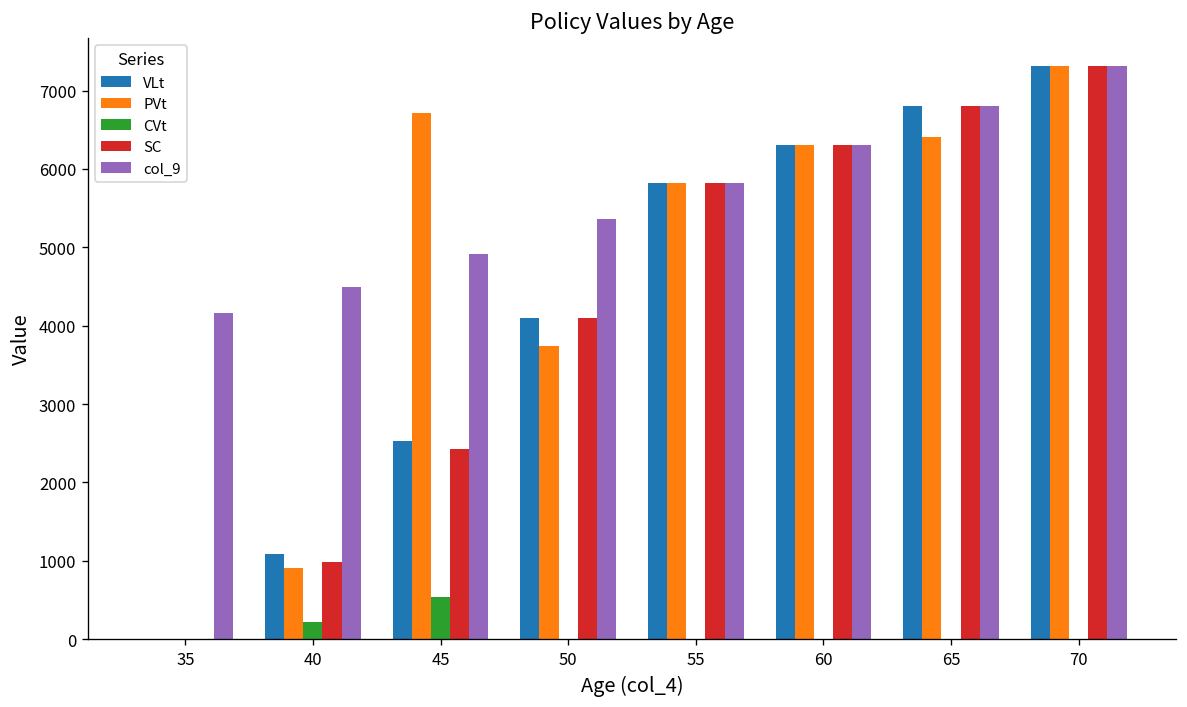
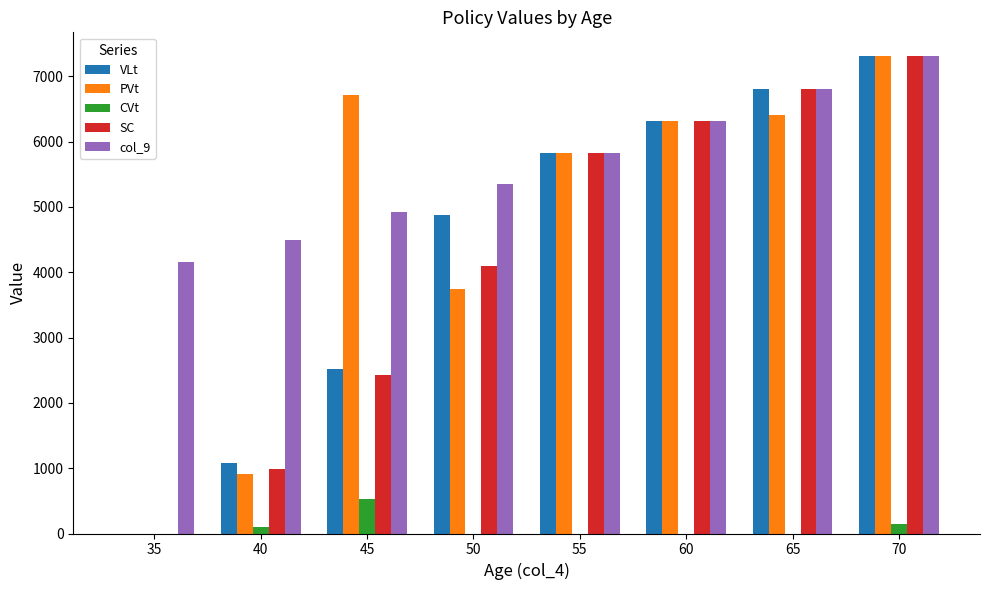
CVt, 40: 200 -> 100
VLt, 50: 4100 -> 4900
CVt, 70: 0 -> 100
